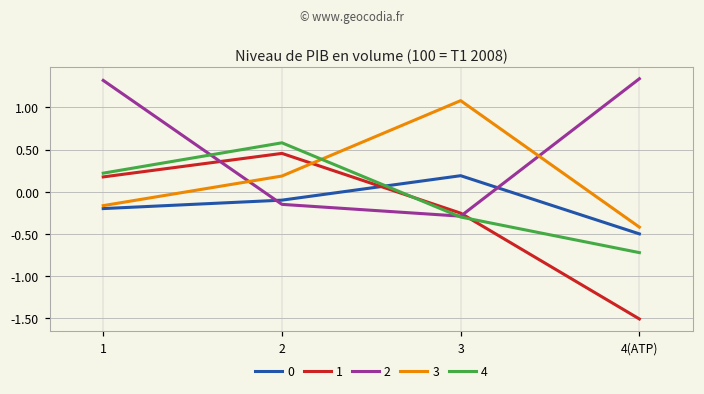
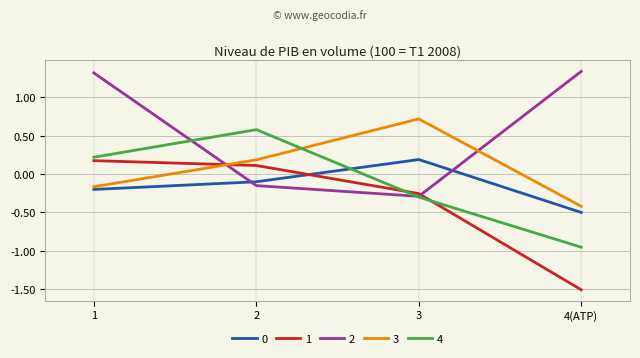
1, 2: 0.5 -> 0.1
3, 3: 1.1 -> 0.7
4, 4(ATP): -0.7 -> -1.0
